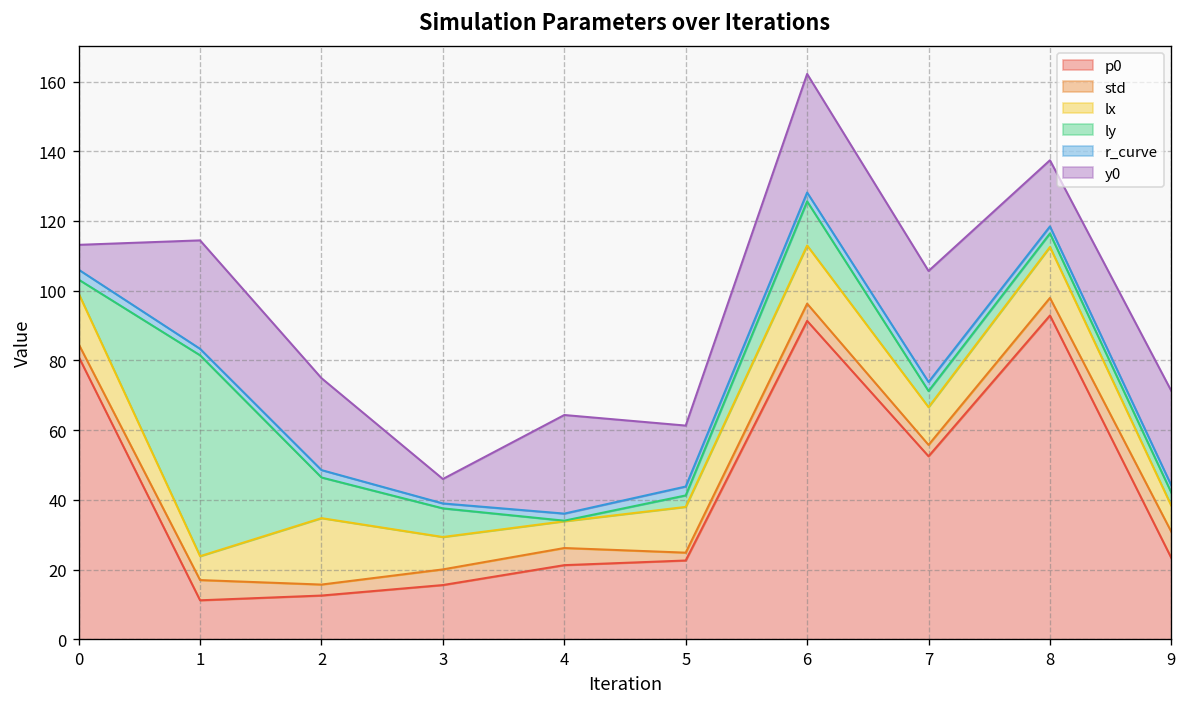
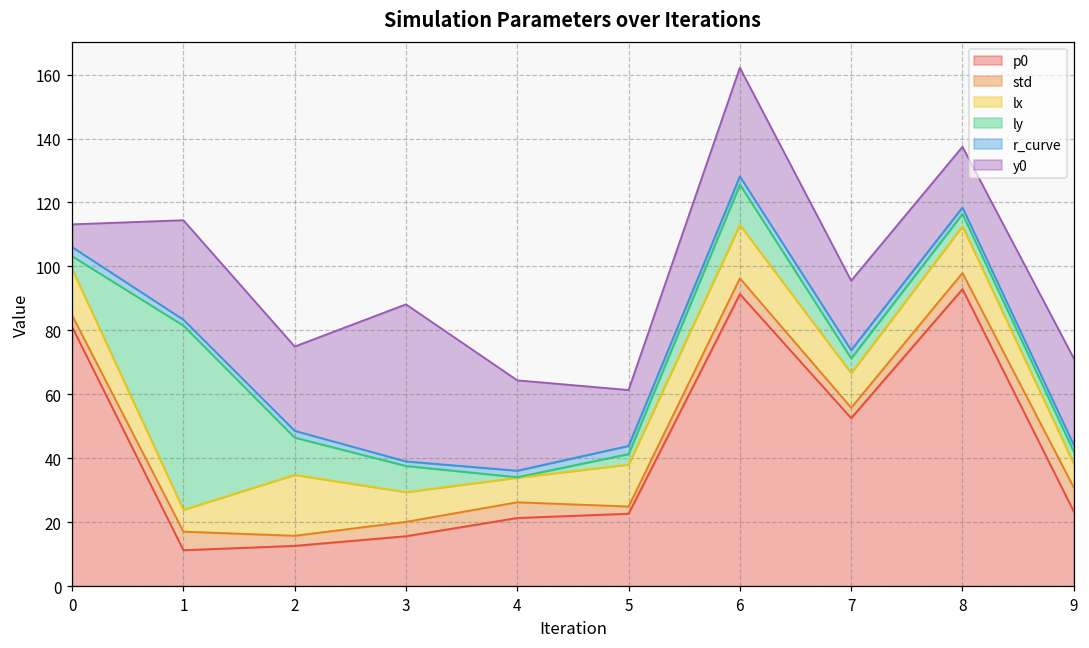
y0, 3: 7 -> 49
y0, 7: 32 -> 22
